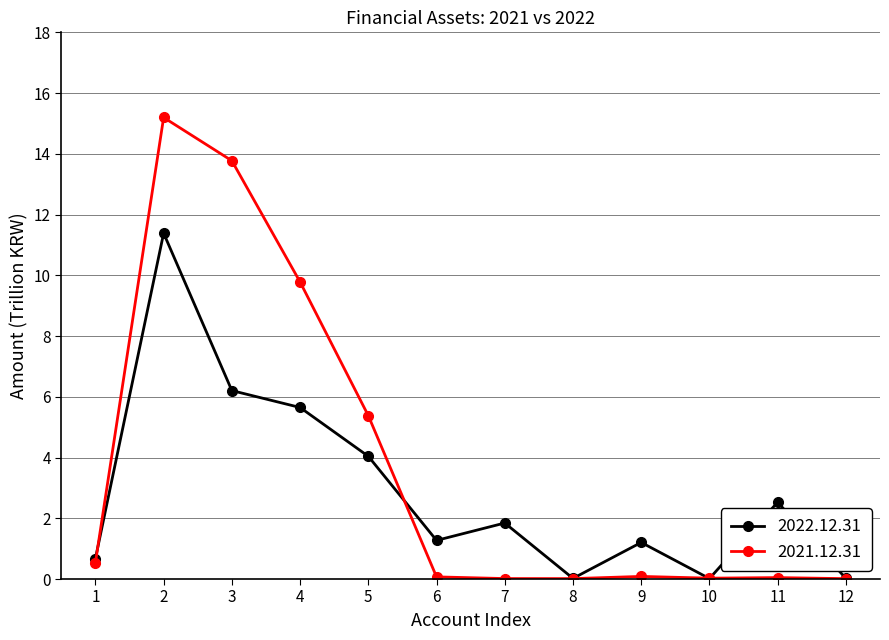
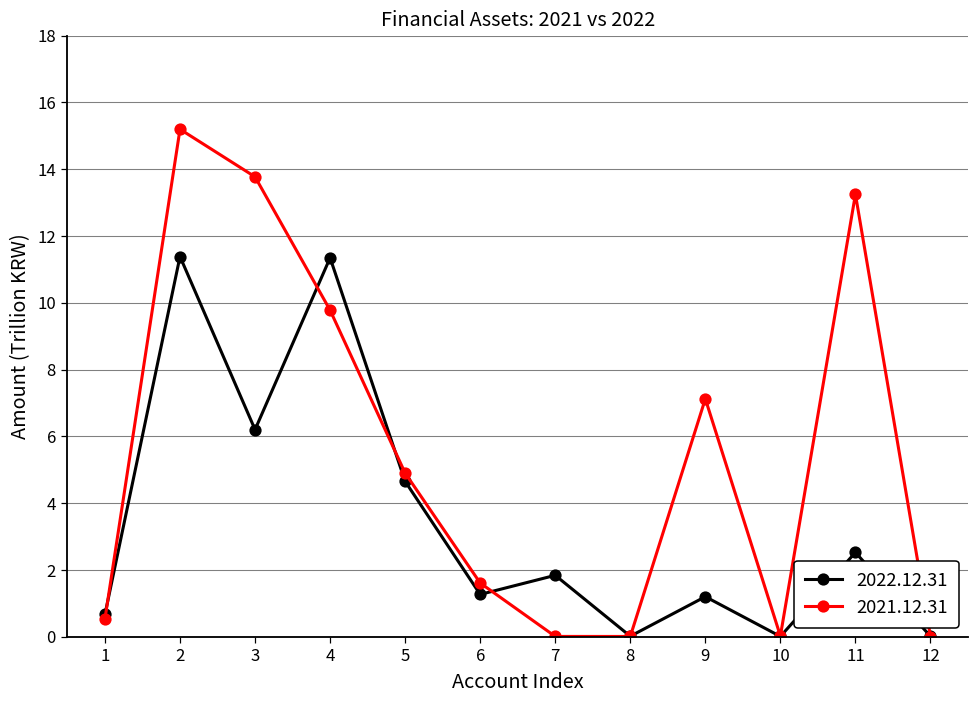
2022.12.31, 4: 5.6 -> 11.3
2022.12.31, 5: 4.0 -> 4.7
2021.12.31, 5: 5.4 -> 4.9
2021.12.31, 6: 0.1 -> 1.6
2021.12.31, 9: 0.1 -> 7.1
2021.12.31, 11: 0.0 -> 13.2
